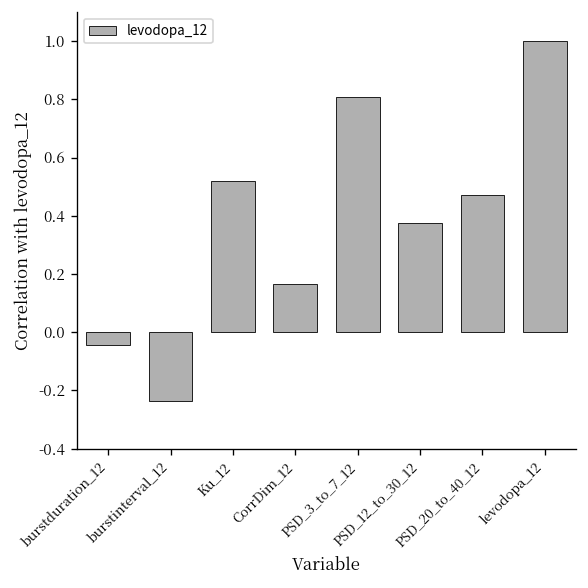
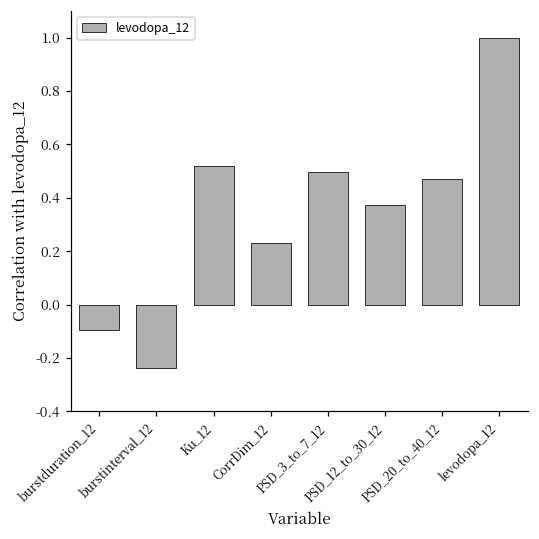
burstduration_12: -0.04 -> -0.09
CorrDim_12: 0.17 -> 0.23
PSD_3_to_7_12: 0.81 -> 0.50
